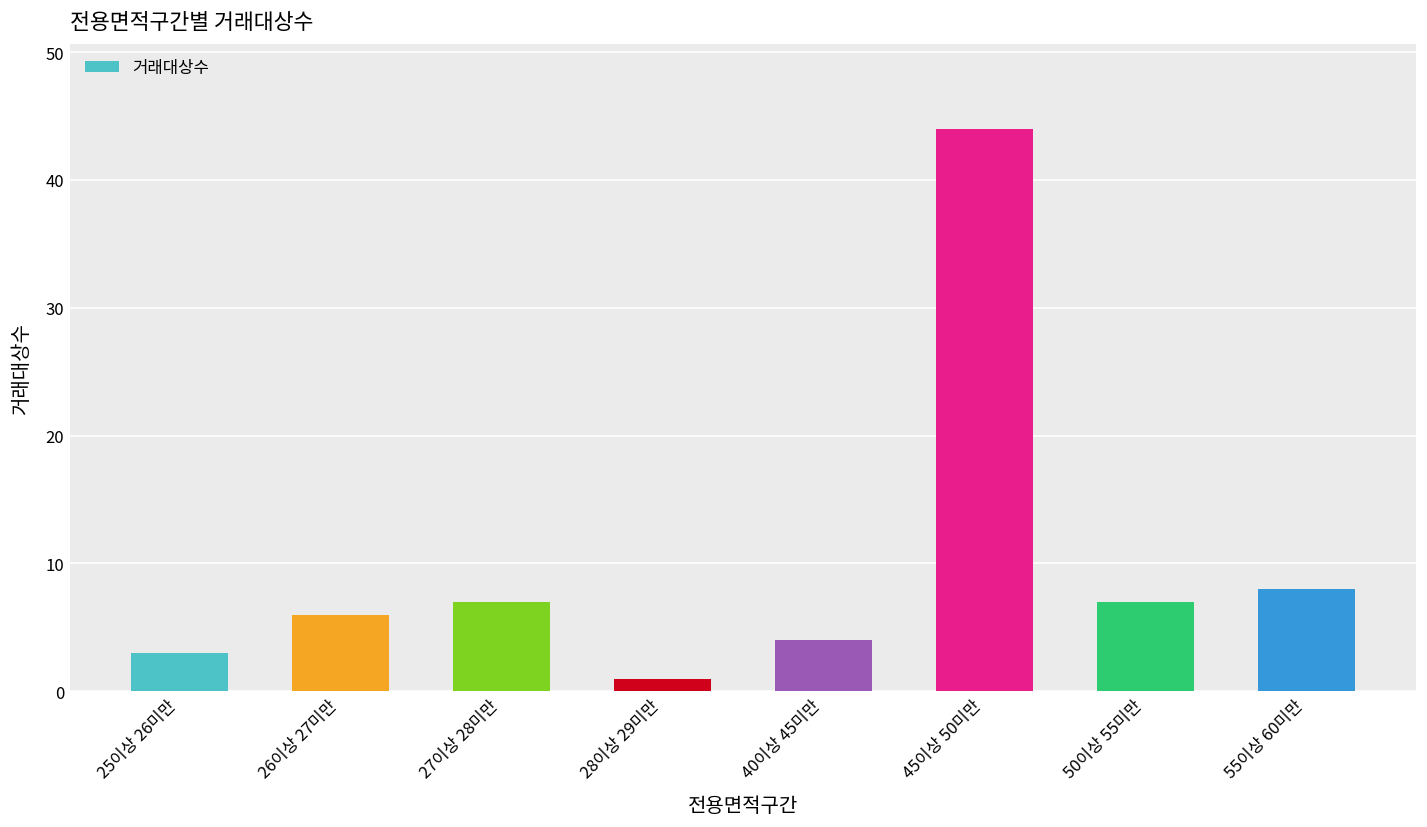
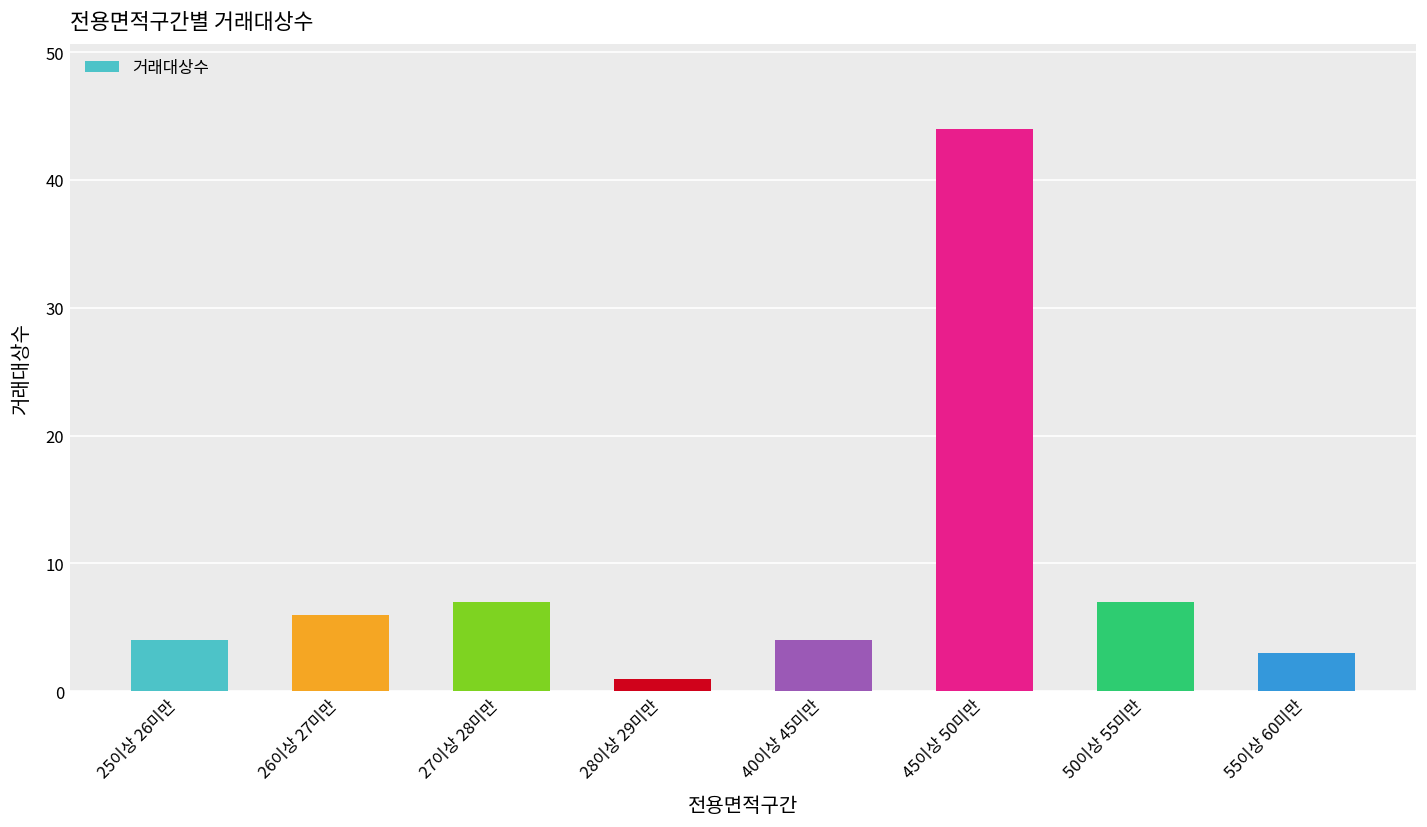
25이상 26미만: 3 -> 4
55이상 60미만: 8 -> 3
